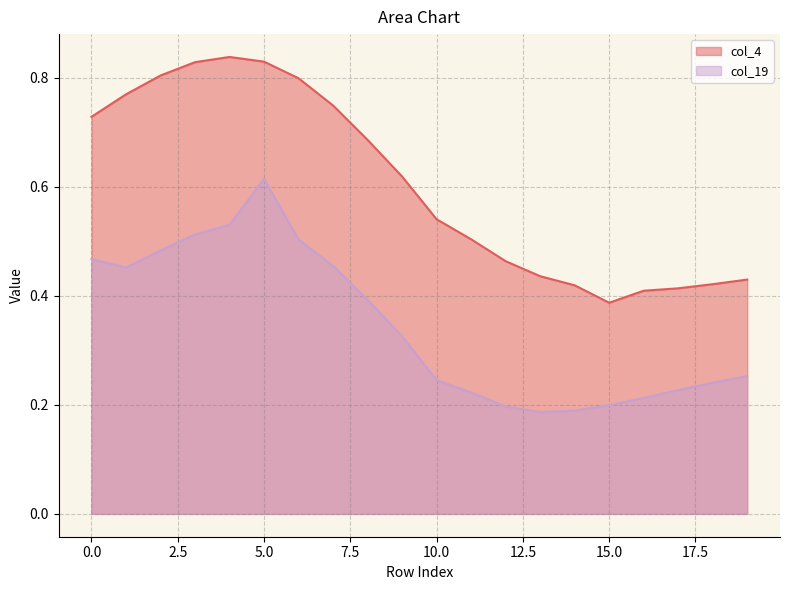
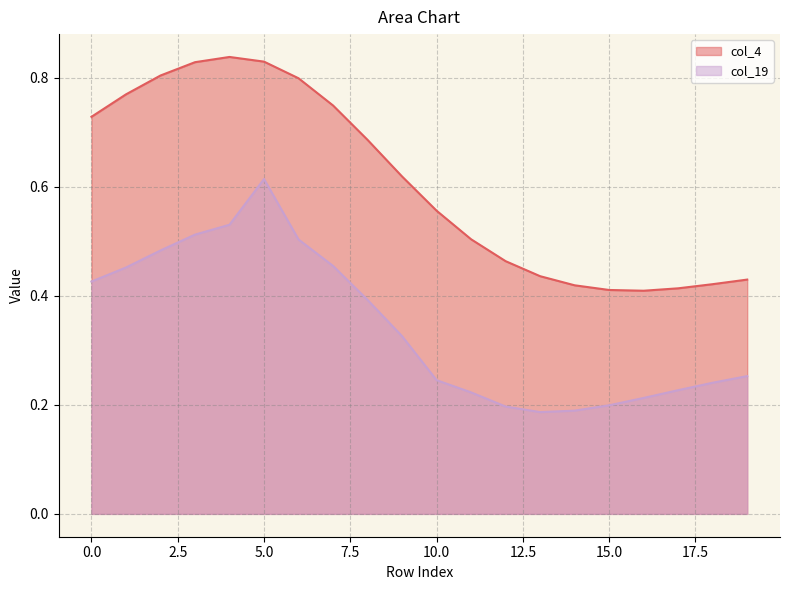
col_19, 0.0: 0.47 -> 0.43
col_4, 10.0: 0.54 -> 0.56
col_4, 15.0: 0.39 -> 0.41
